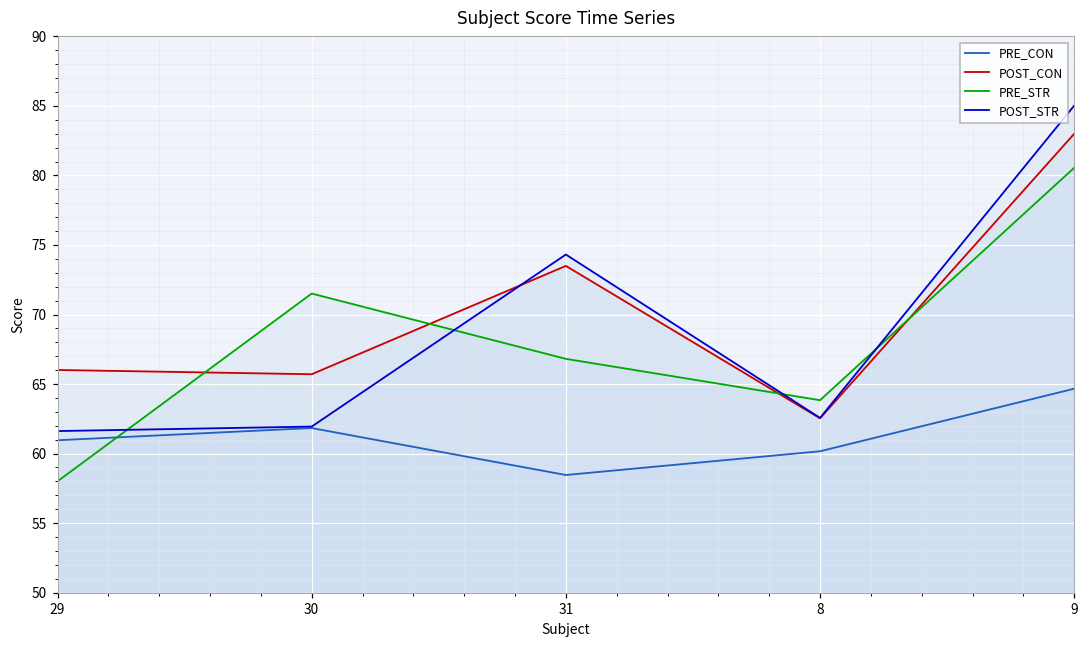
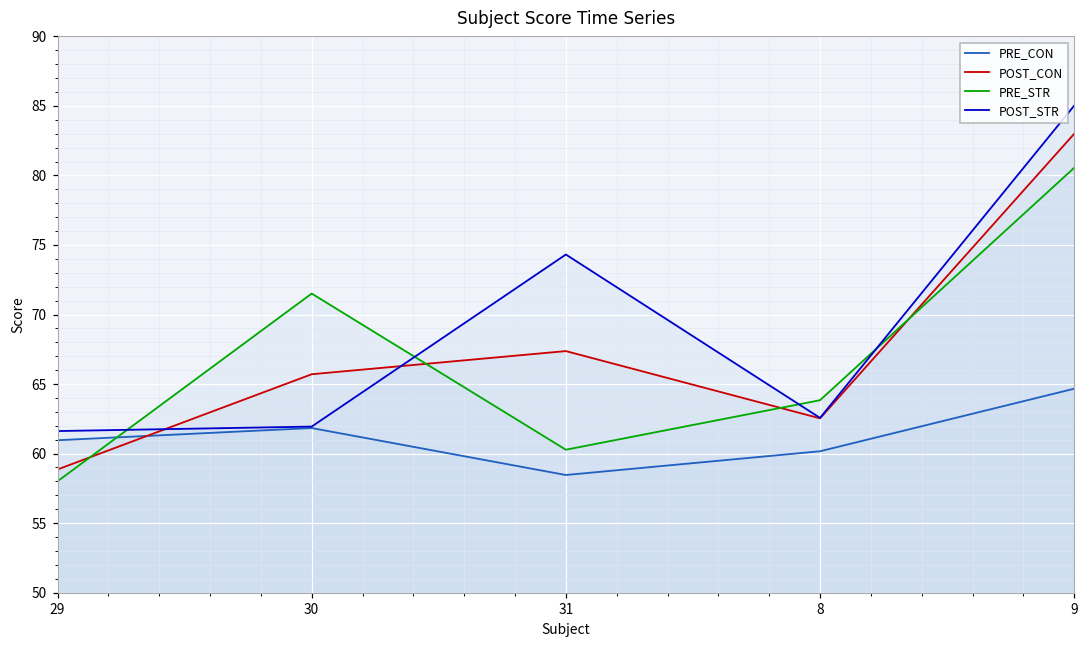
POST_CON, 29: 66.0 -> 58.9
POST_CON, 31: 73.5 -> 67.4
PRE_STR, 31: 66.8 -> 60.3
